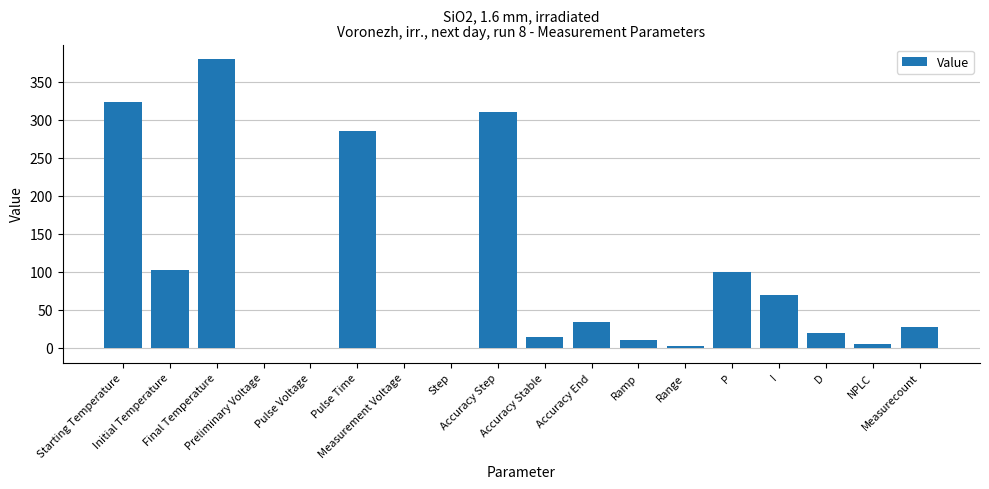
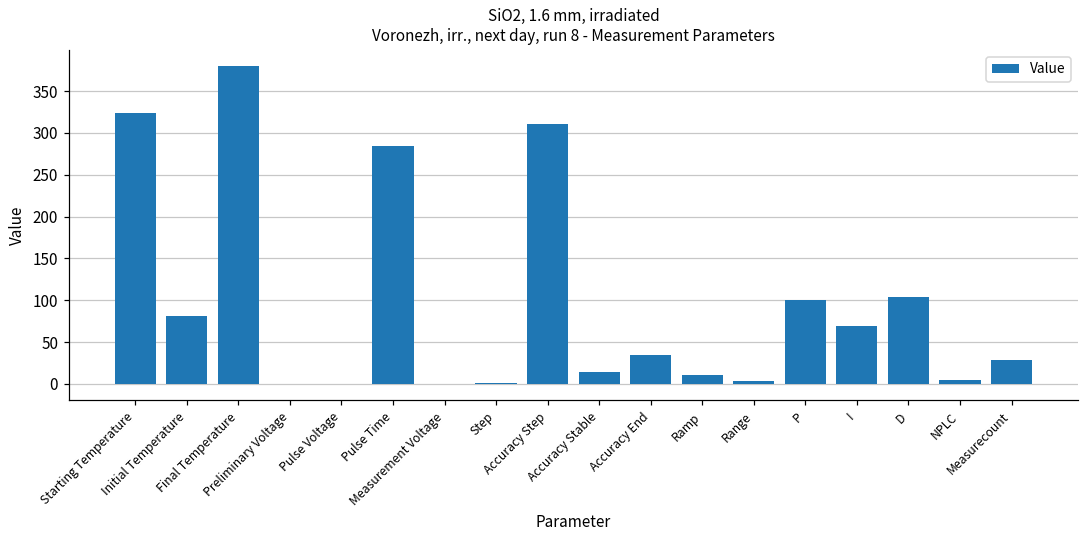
Initial Temperature: 100 -> 80
D: 20 -> 100
